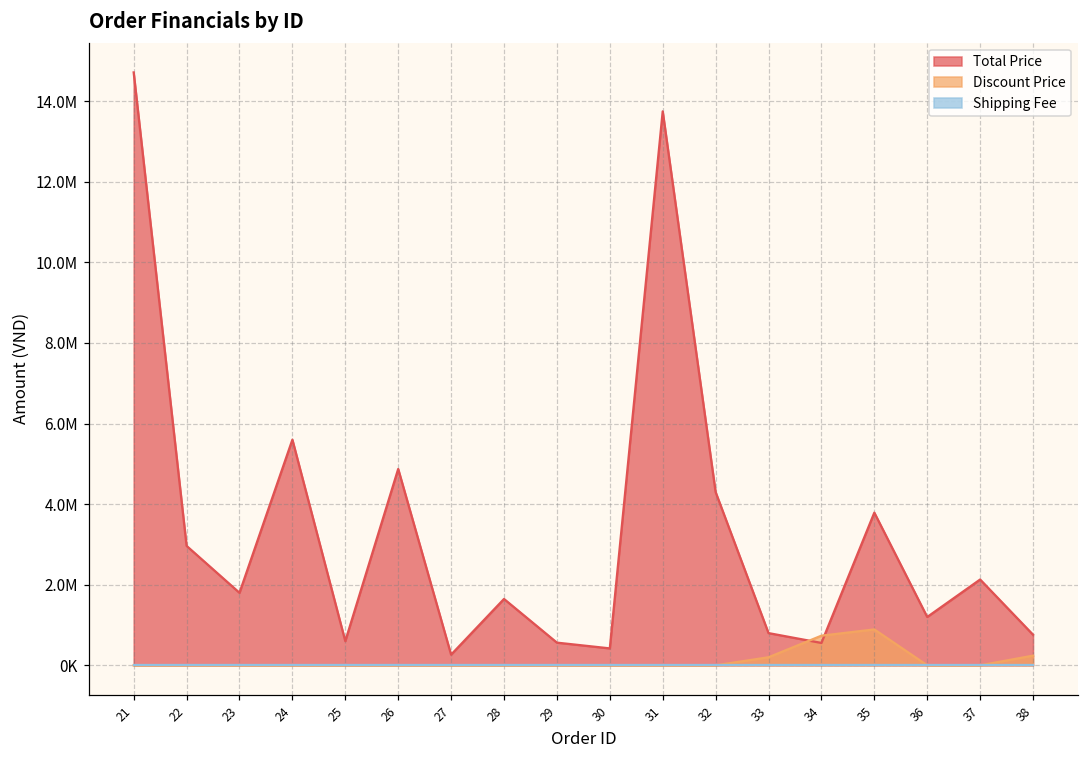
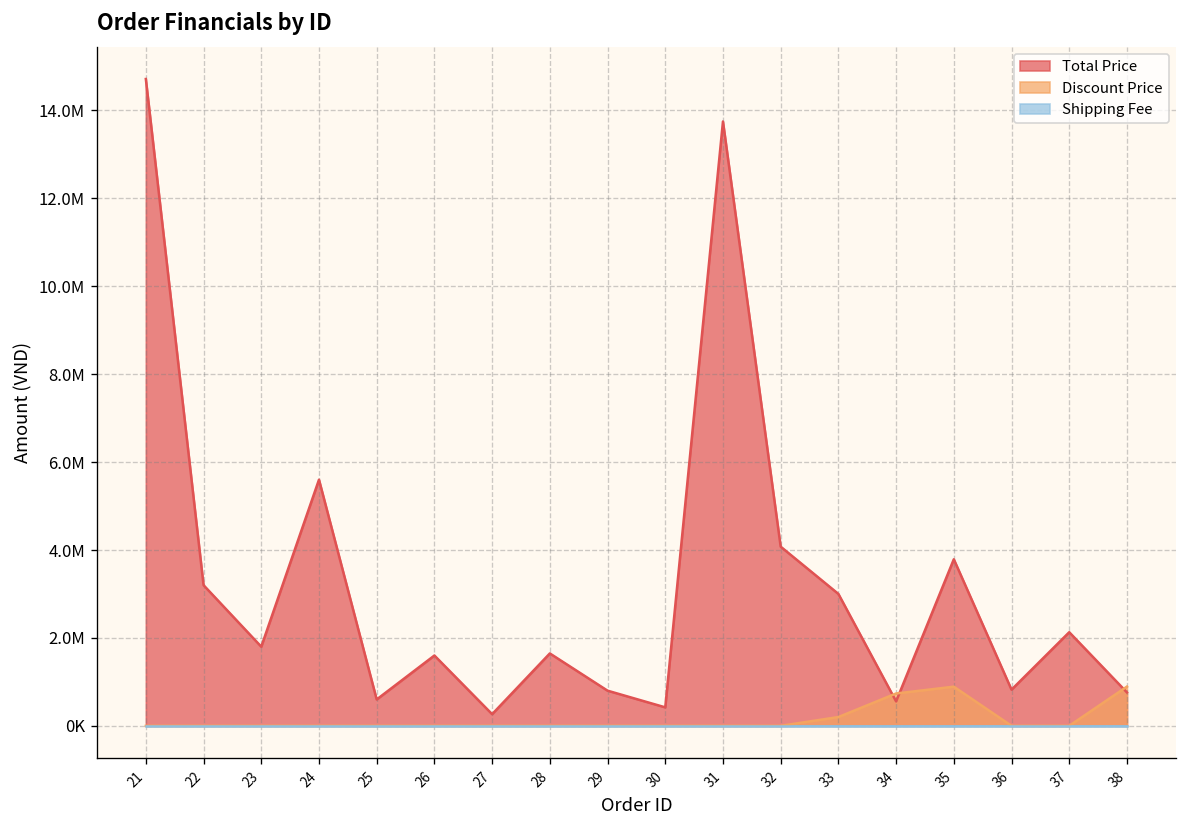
Total Price, 22: 3000000 -> 3200000
Total Price, 26: 4900000 -> 1600000
Total Price, 29: 600000 -> 800000
Total Price, 32: 4300000 -> 4100000
Total Price, 33: 800000 -> 3000000
Total Price, 36: 1200000 -> 800000
Discount Price, 38: 200000 -> 900000
